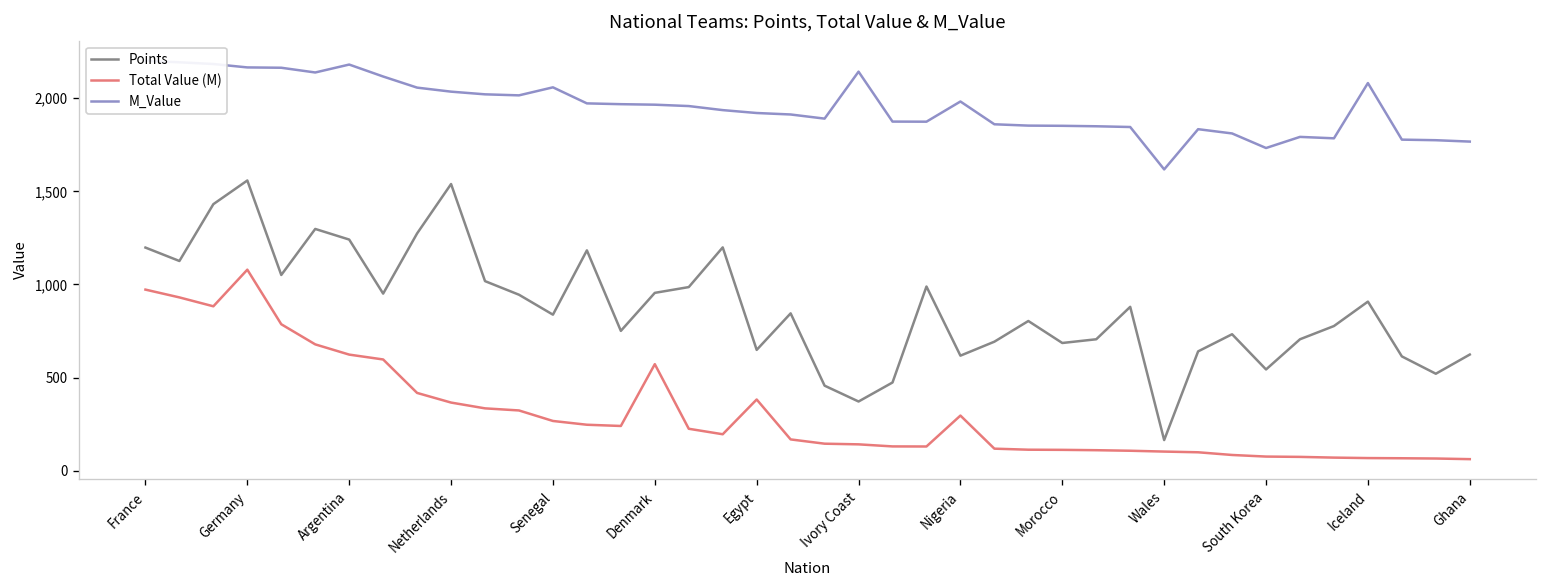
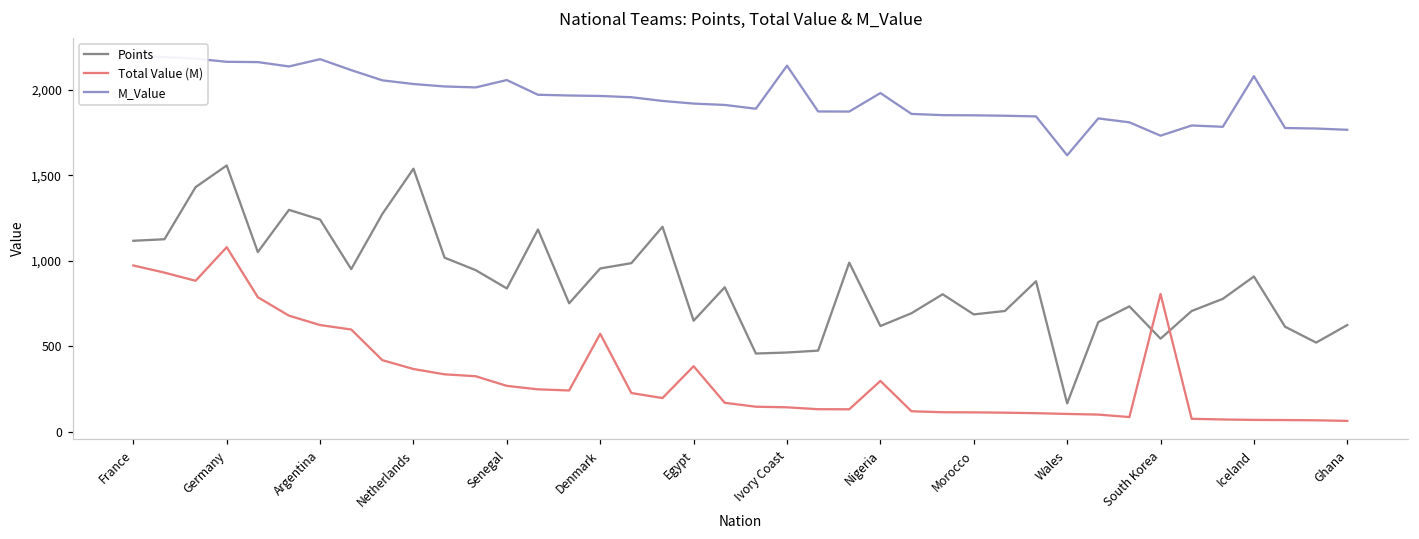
Points, France: 1,200 -> 1,120
Points, Ivory Coast: 370 -> 460
Total Value (M), South Korea: 80 -> 810
